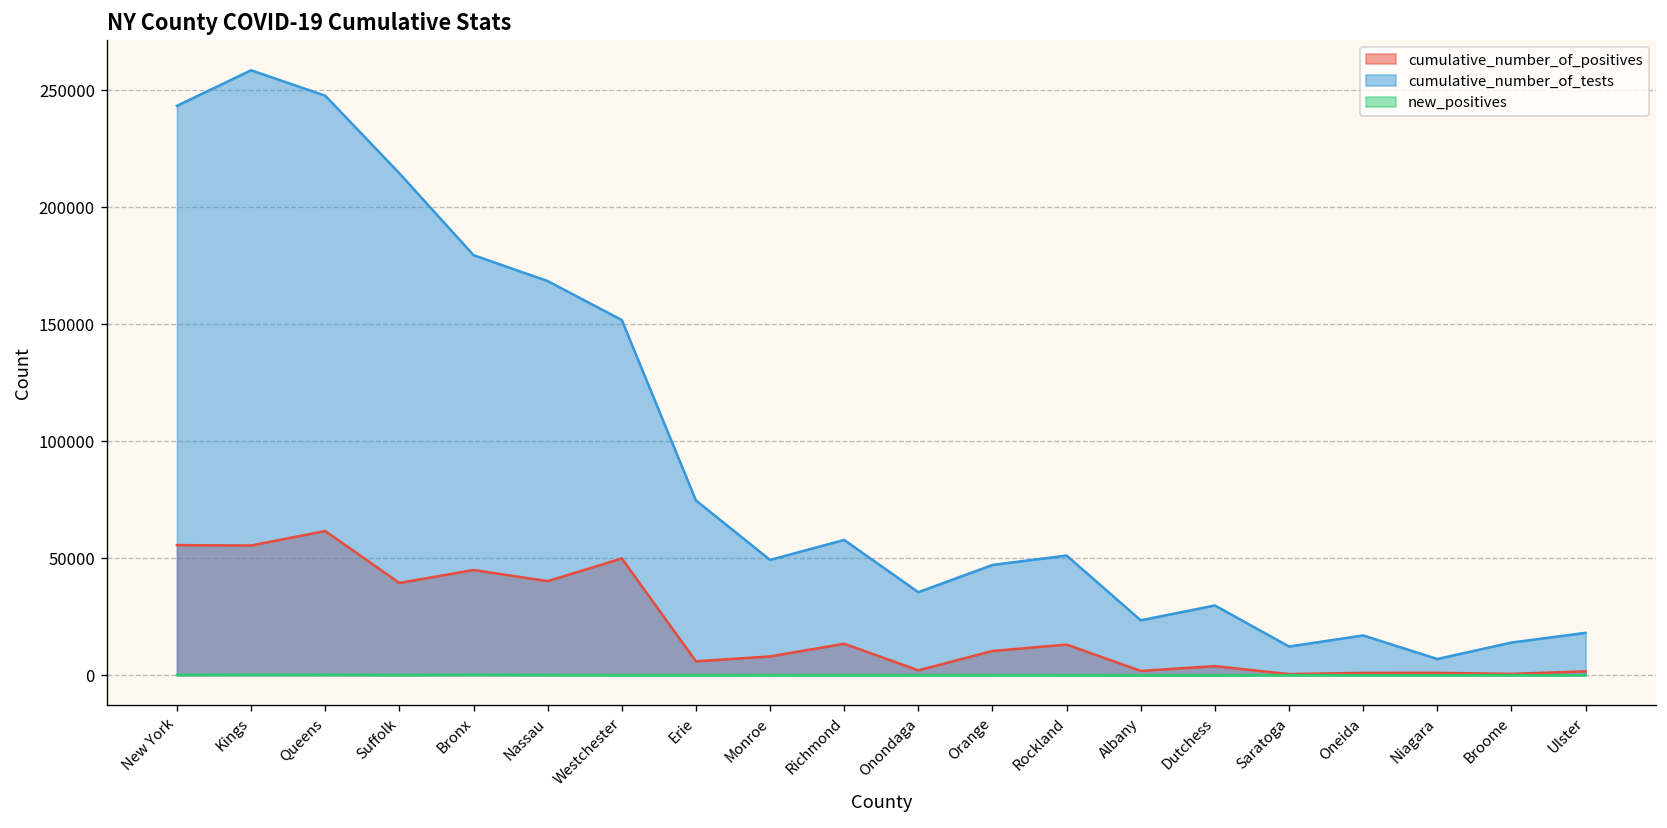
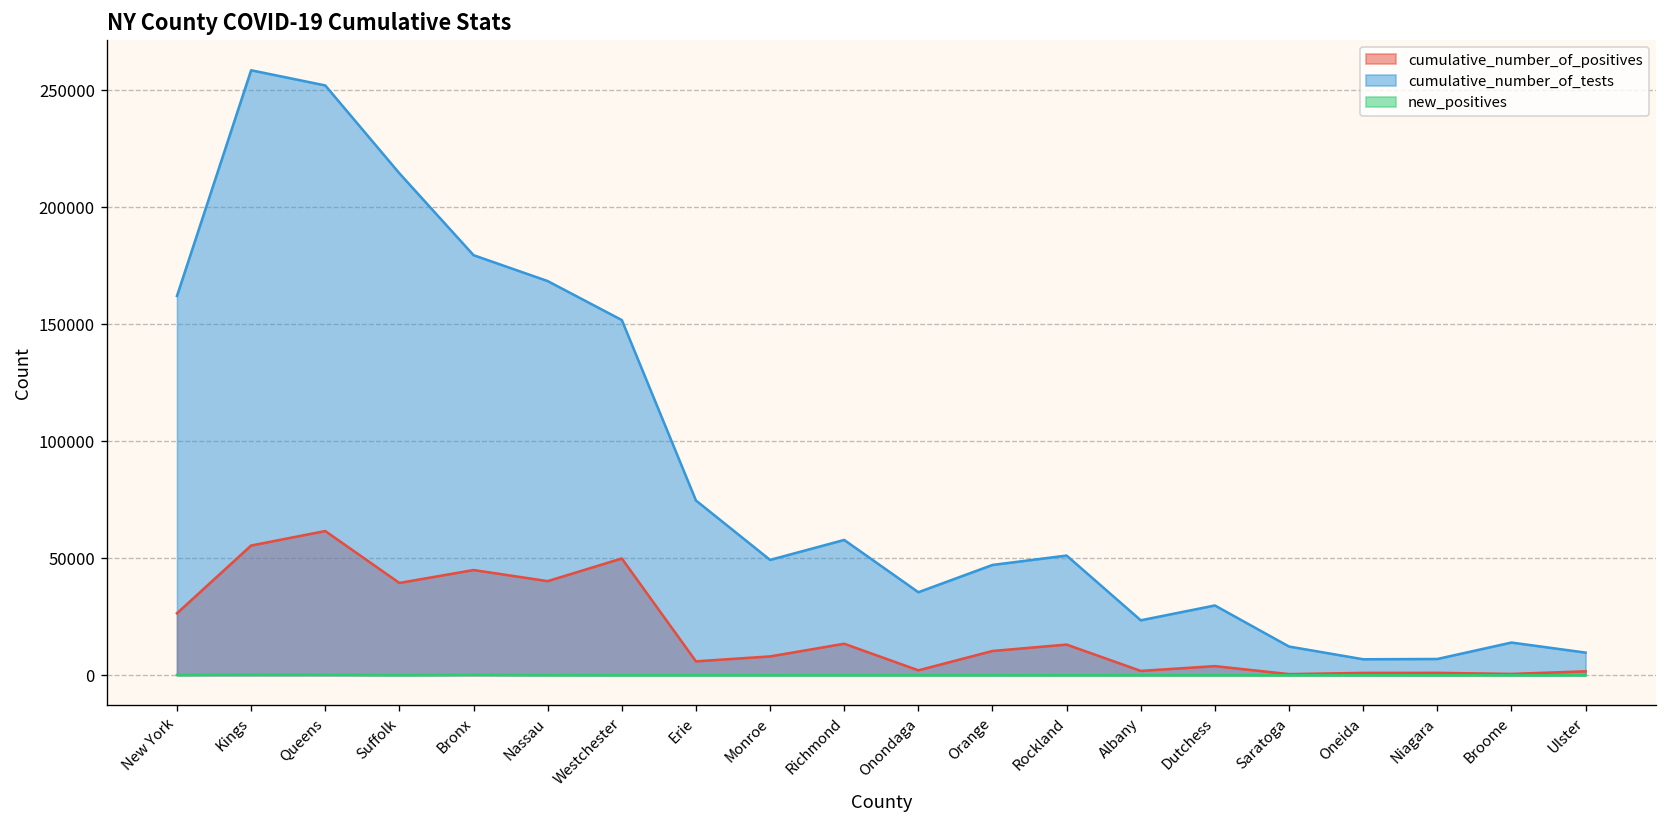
cumulative_number_of_positives, New York: 56000 -> 26000
cumulative_number_of_tests, New York: 243000 -> 162000
cumulative_number_of_tests, Queens: 248000 -> 252000
cumulative_number_of_tests, Oneida: 17000 -> 7000
cumulative_number_of_tests, Ulster: 18000 -> 10000
